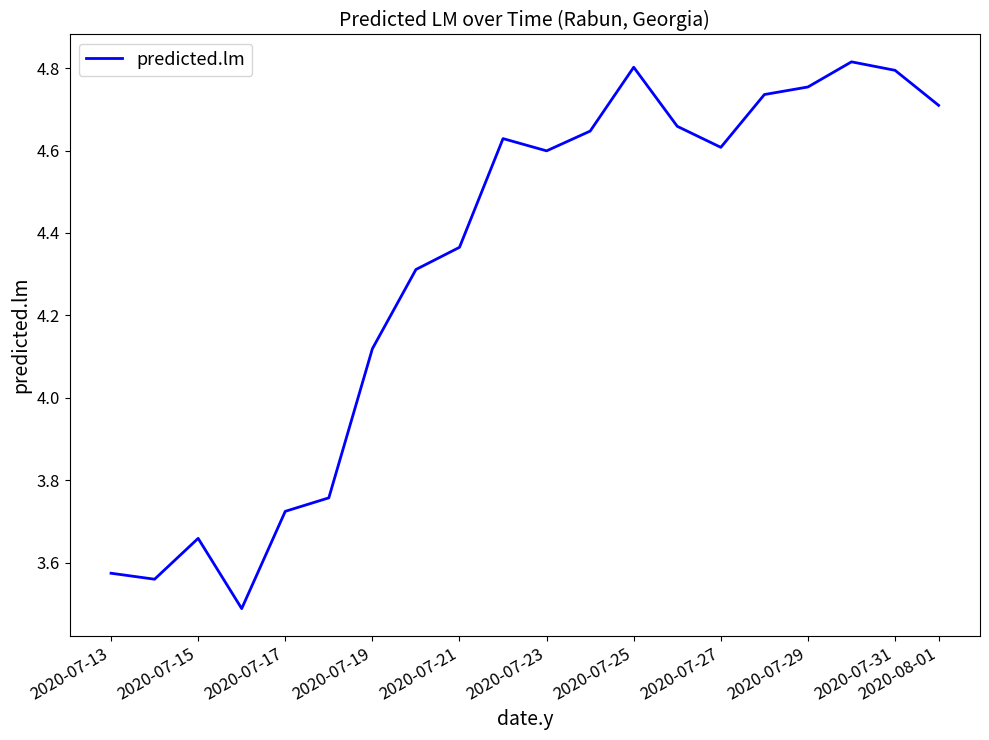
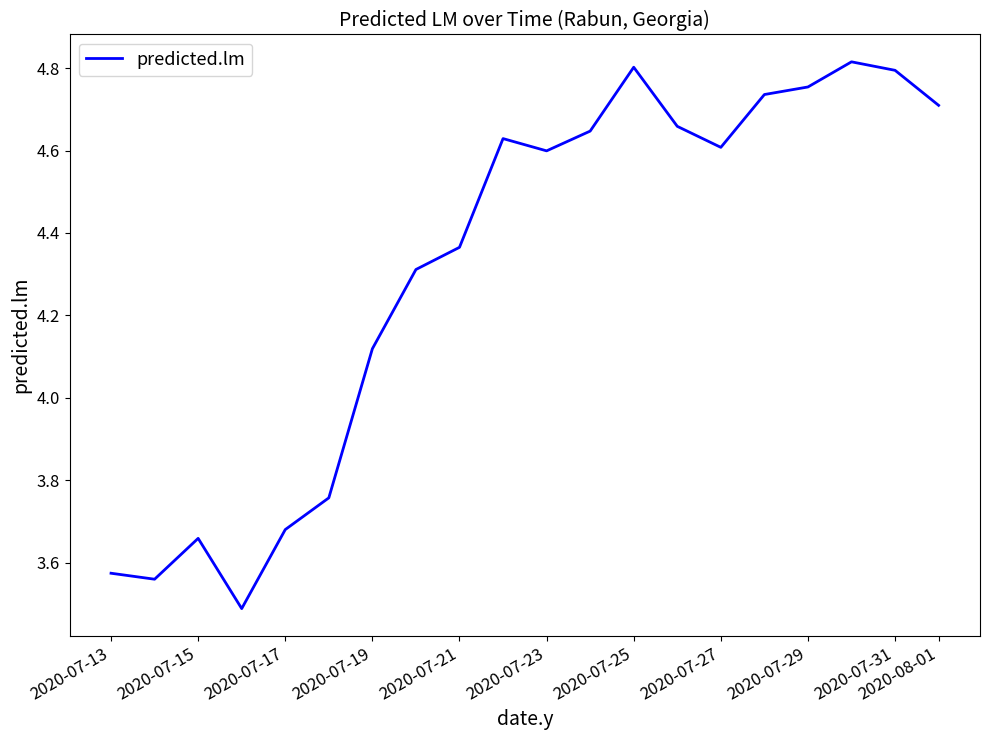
2020-07-17: 3.72 -> 3.68
